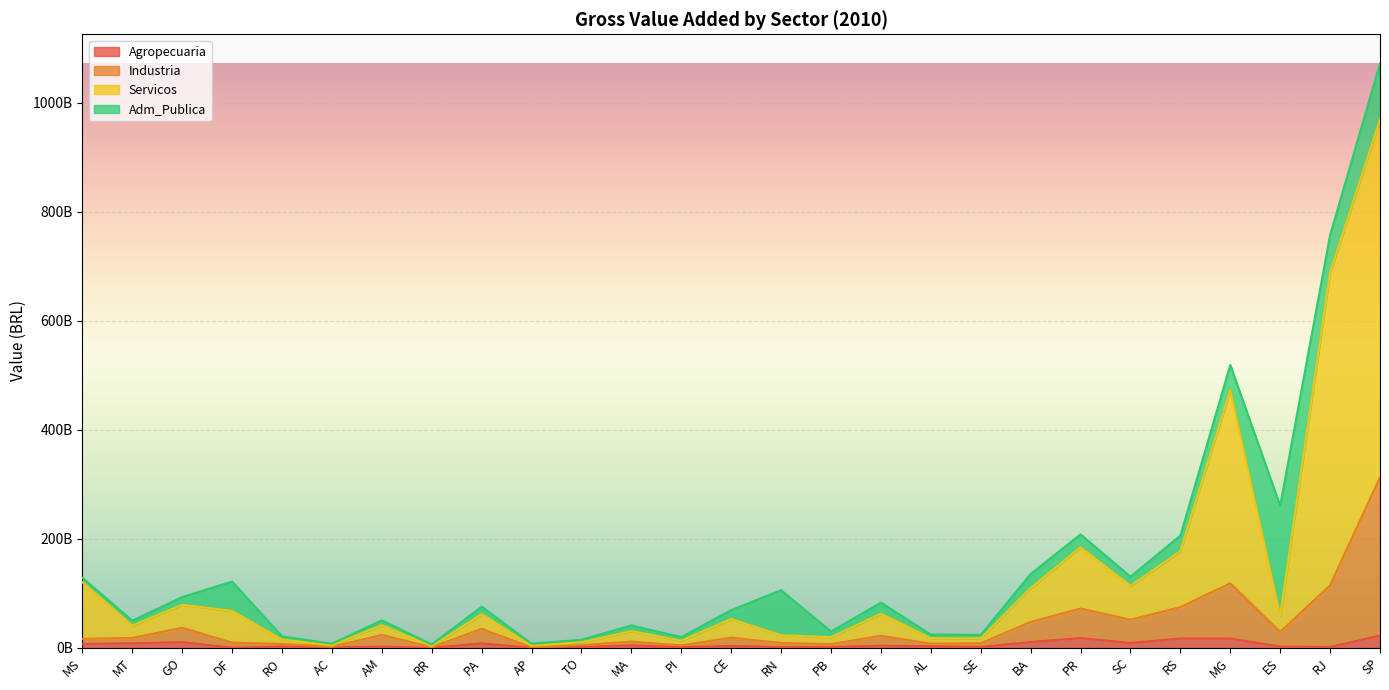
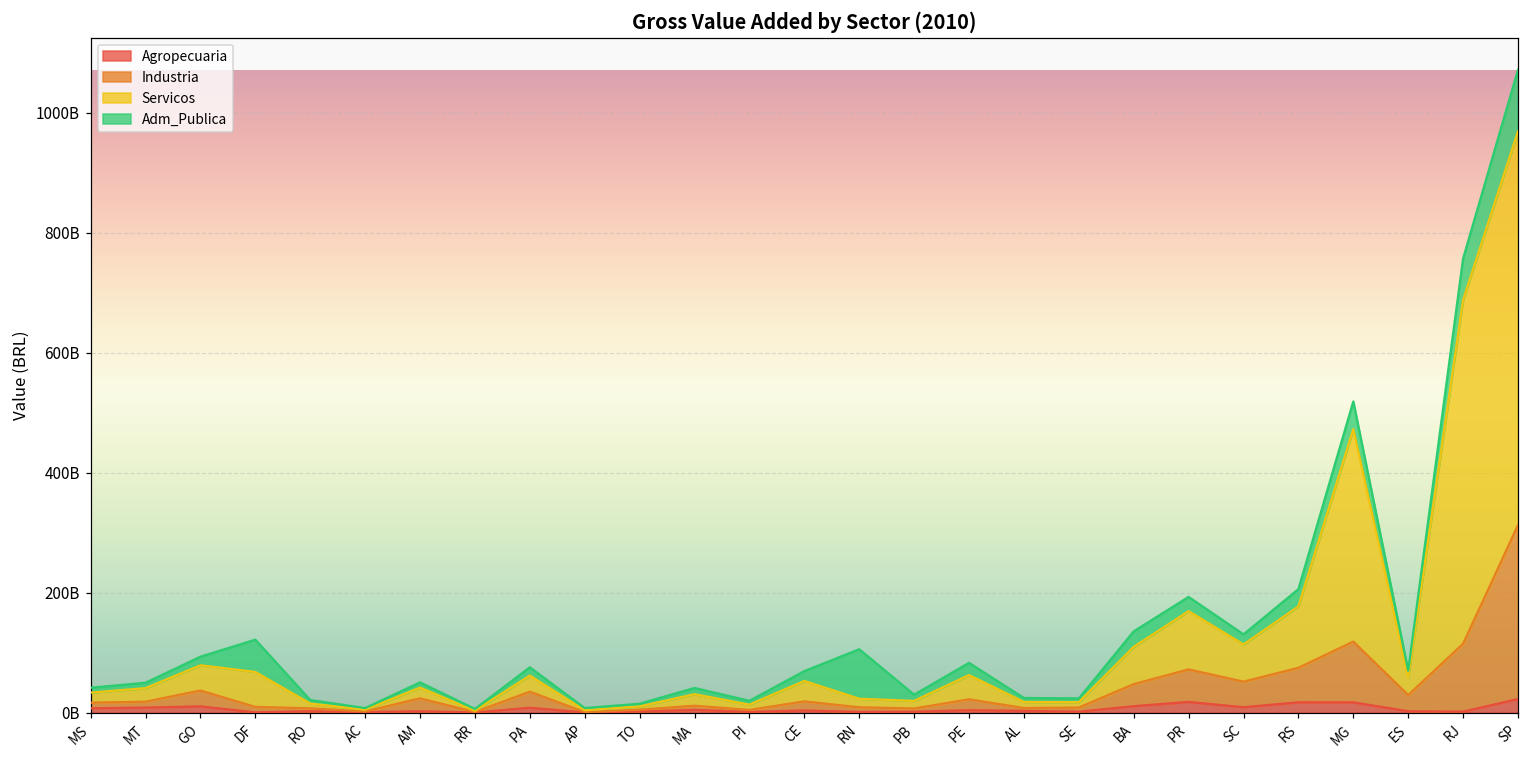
Servicos, MS: 100000000000 -> 20000000000
Servicos, PR: 110000000000 -> 100000000000
Adm_Publica, ES: 200000000000 -> 10000000000
